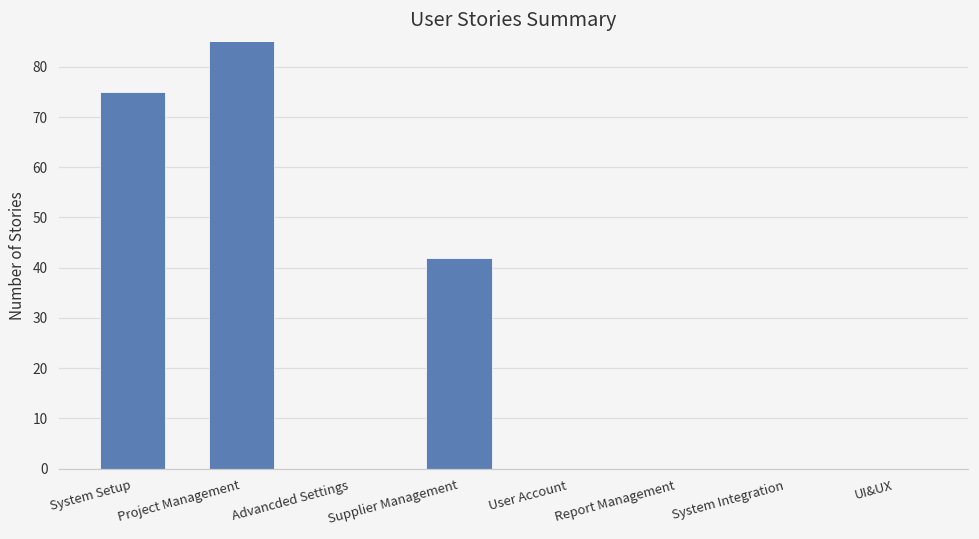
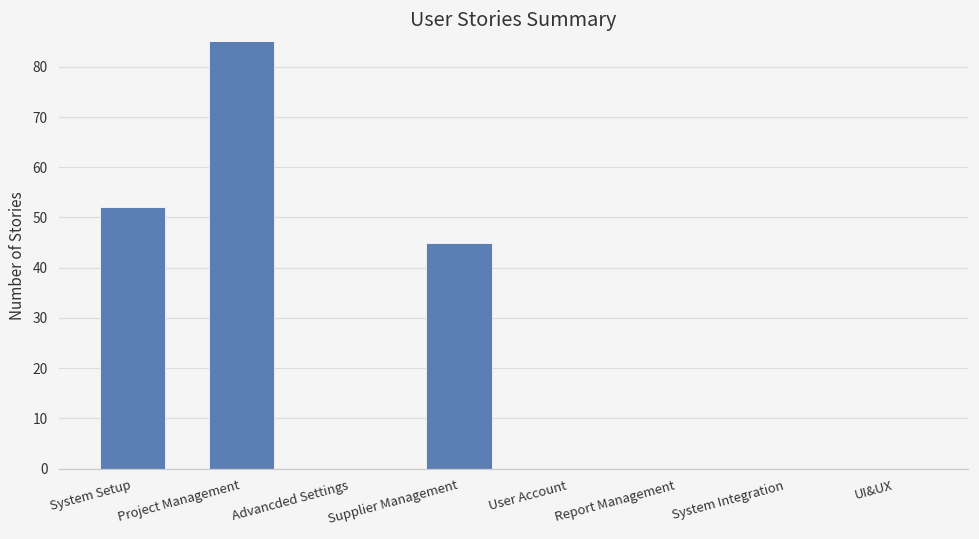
System Setup: 75 -> 52
Supplier Management: 42 -> 45
